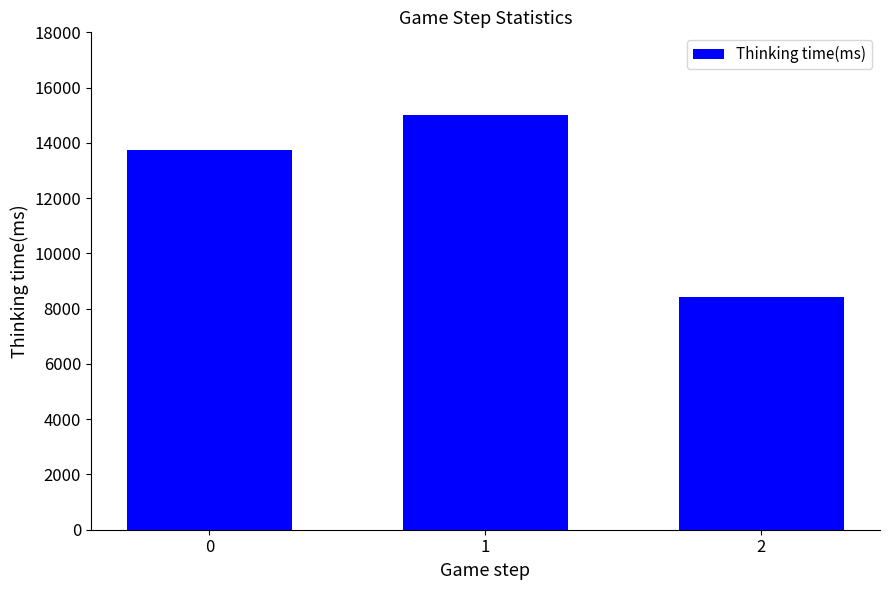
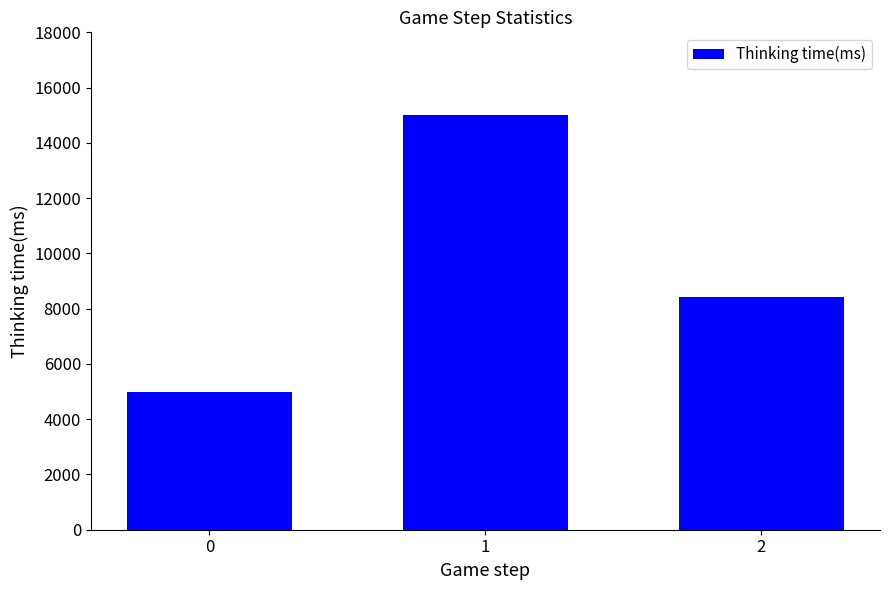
0: 13800 -> 5000
